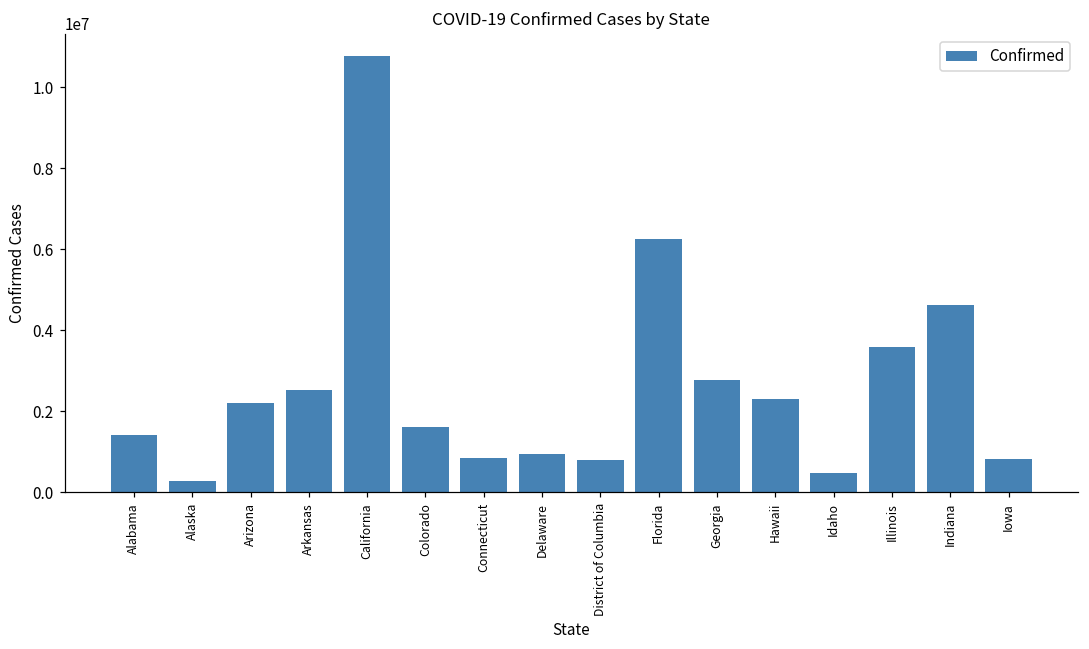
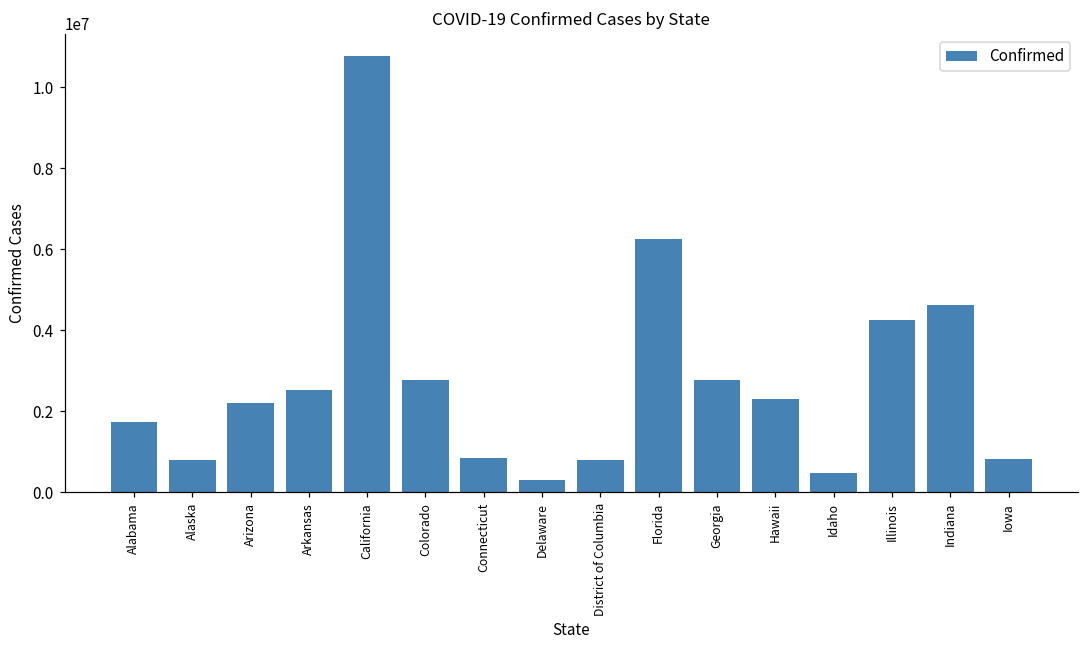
Alabama: 1400000 -> 1700000
Alaska: 300000 -> 800000
Colorado: 1600000 -> 2800000
Delaware: 900000 -> 300000
Illinois: 3600000 -> 4300000
